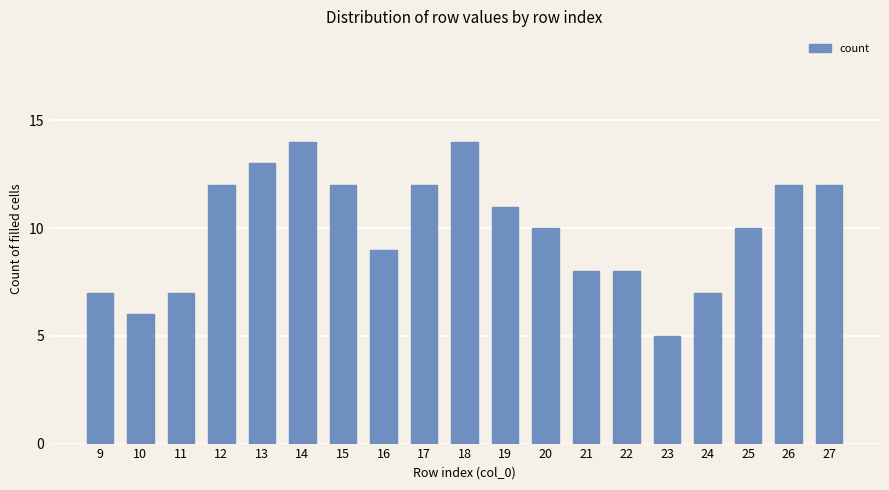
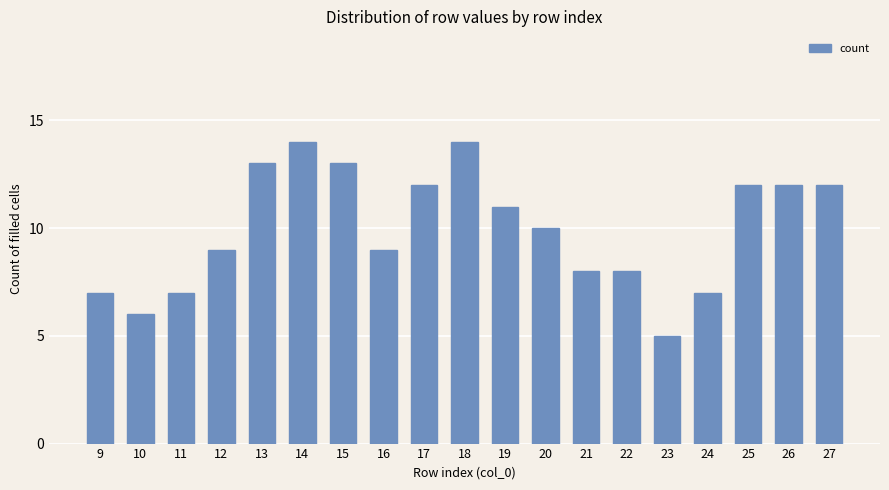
12: 12 -> 9
15: 12 -> 13
25: 10 -> 12
